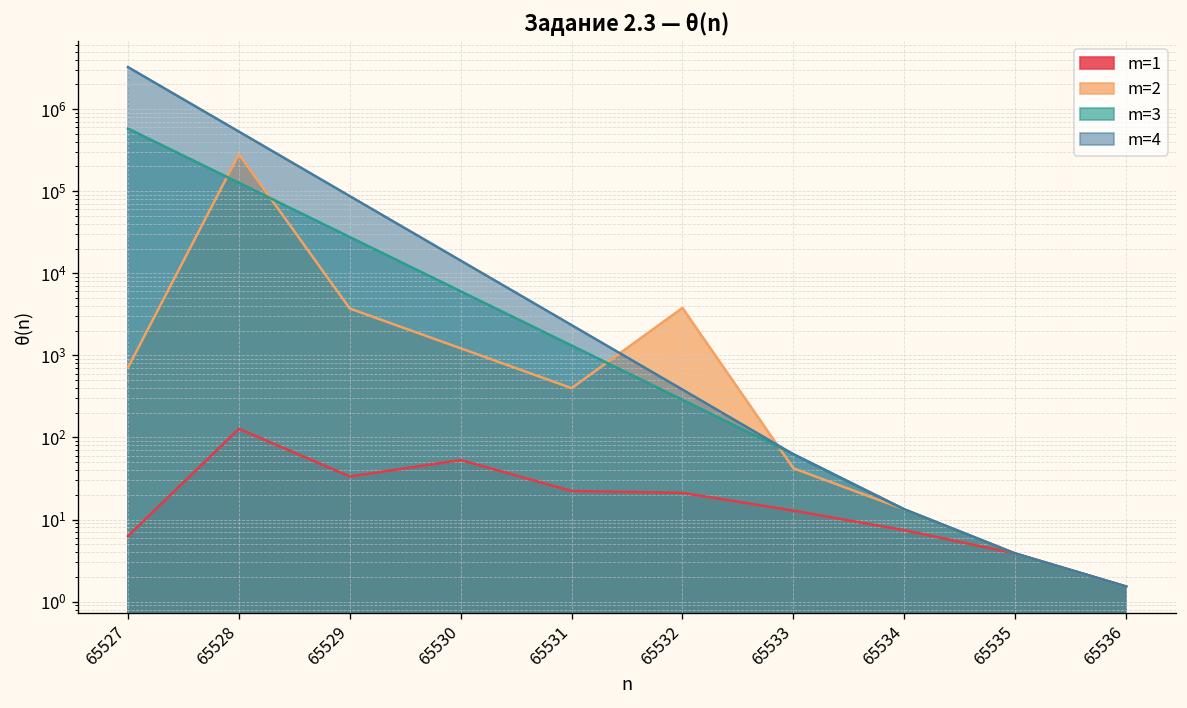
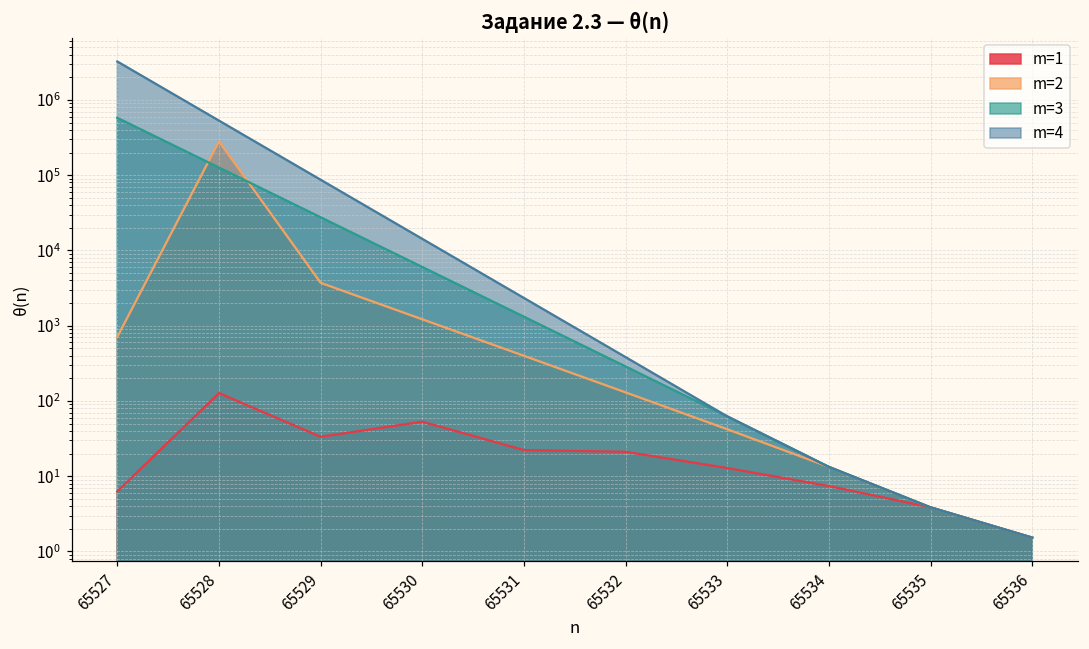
m=2, 65532: 4000 -> 130
